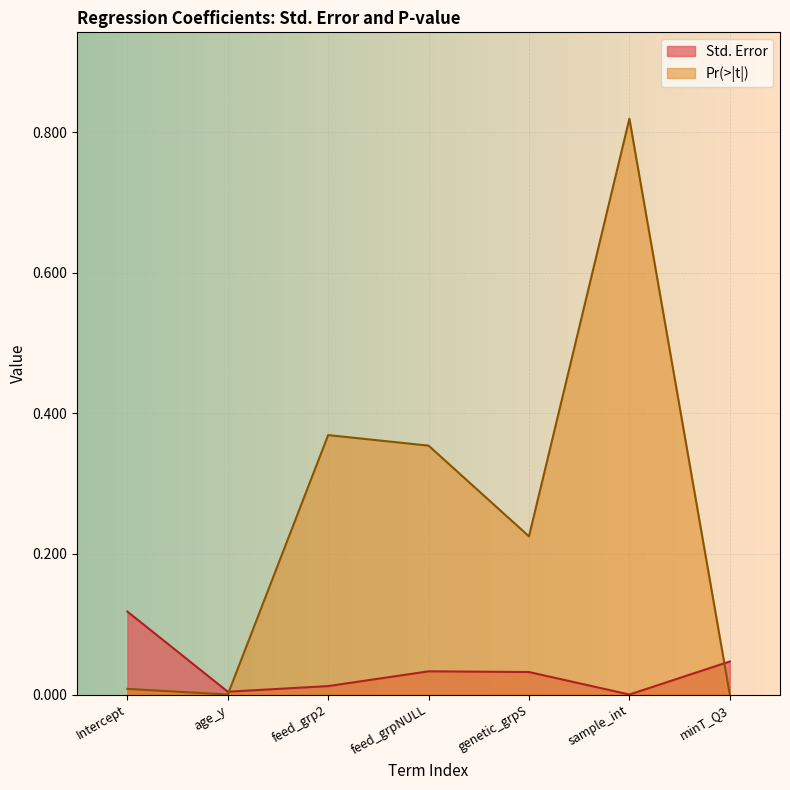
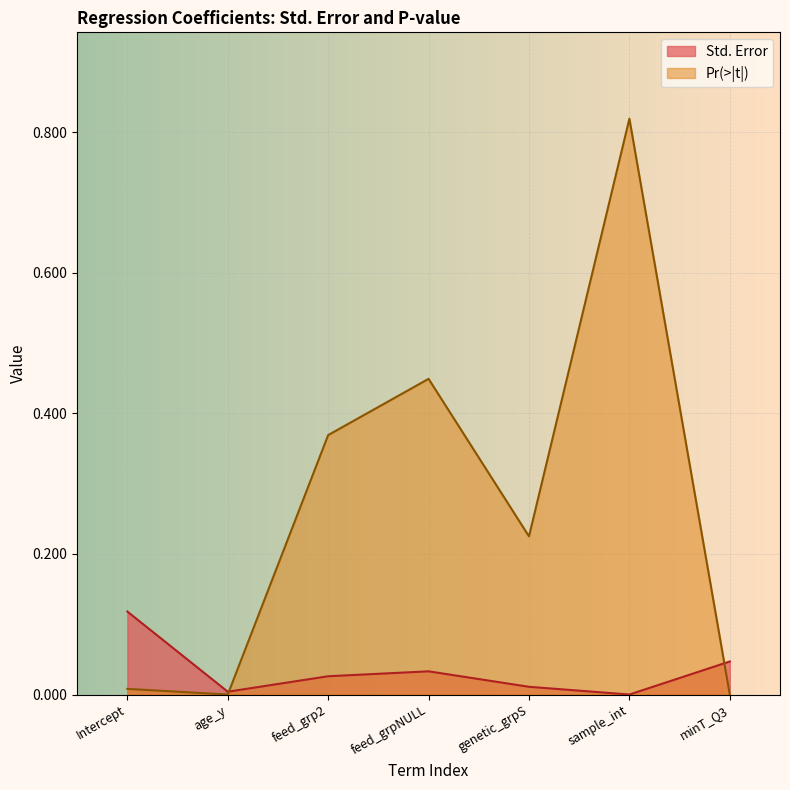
Std. Error, feed_grp2: 0.01 -> 0.03
Pr(>|t|), feed_grpNULL: 0.35 -> 0.45
Std. Error, genetic_grpS: 0.03 -> 0.01
